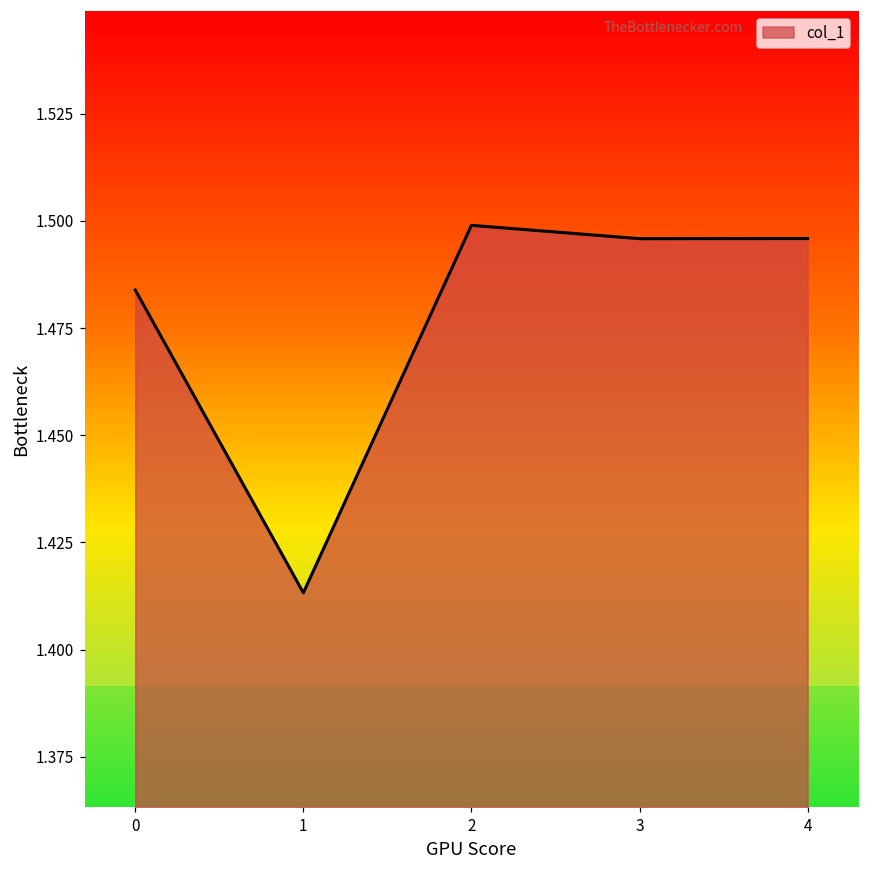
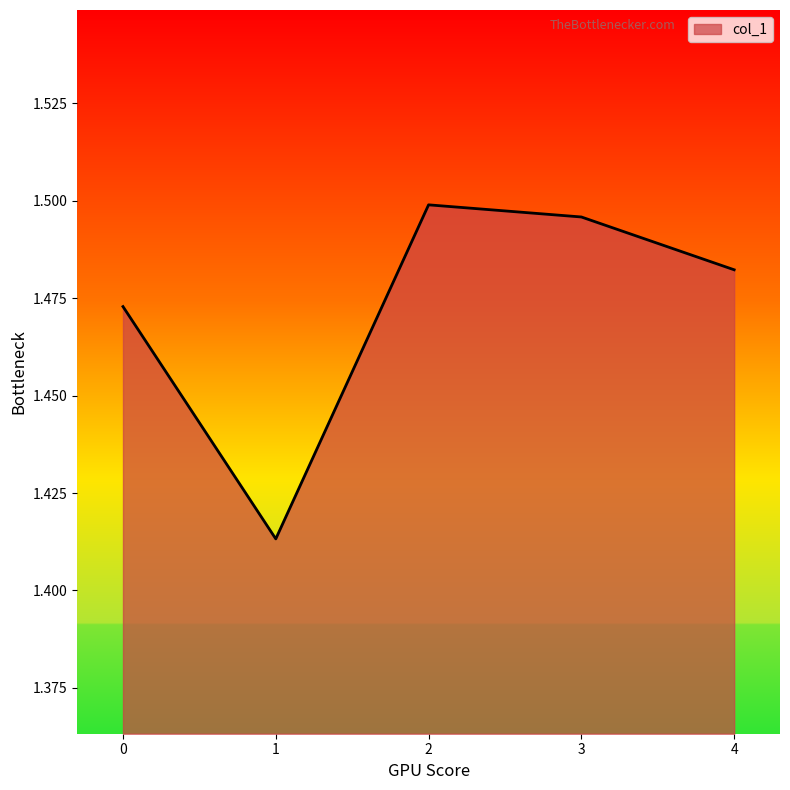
0: 1.484 -> 1.473
4: 1.496 -> 1.482
